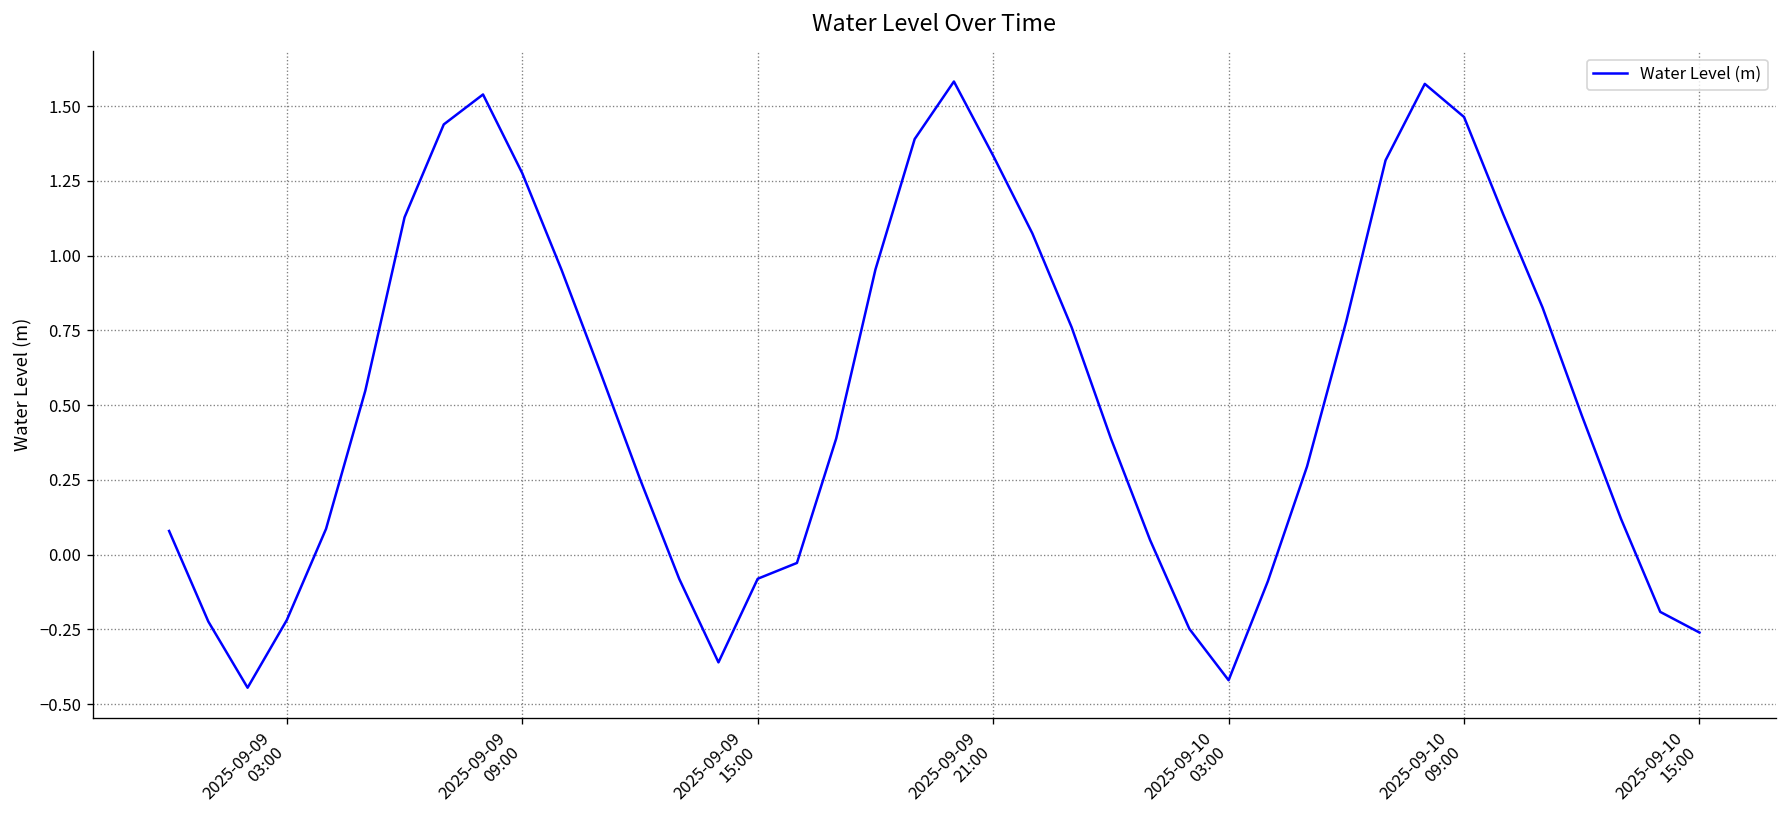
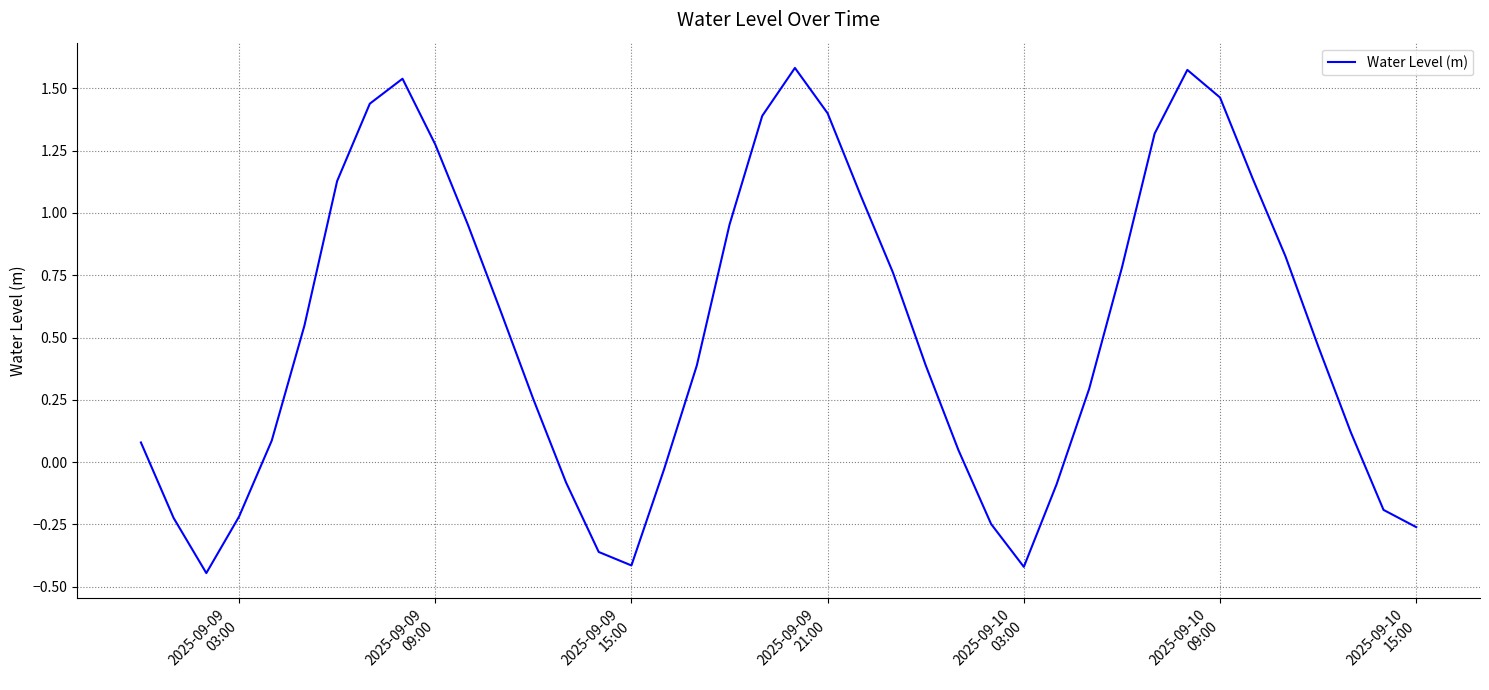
2025-09-09 15:00: -0.08 -> -0.41
2025-09-09 21:00: 1.33 -> 1.40
